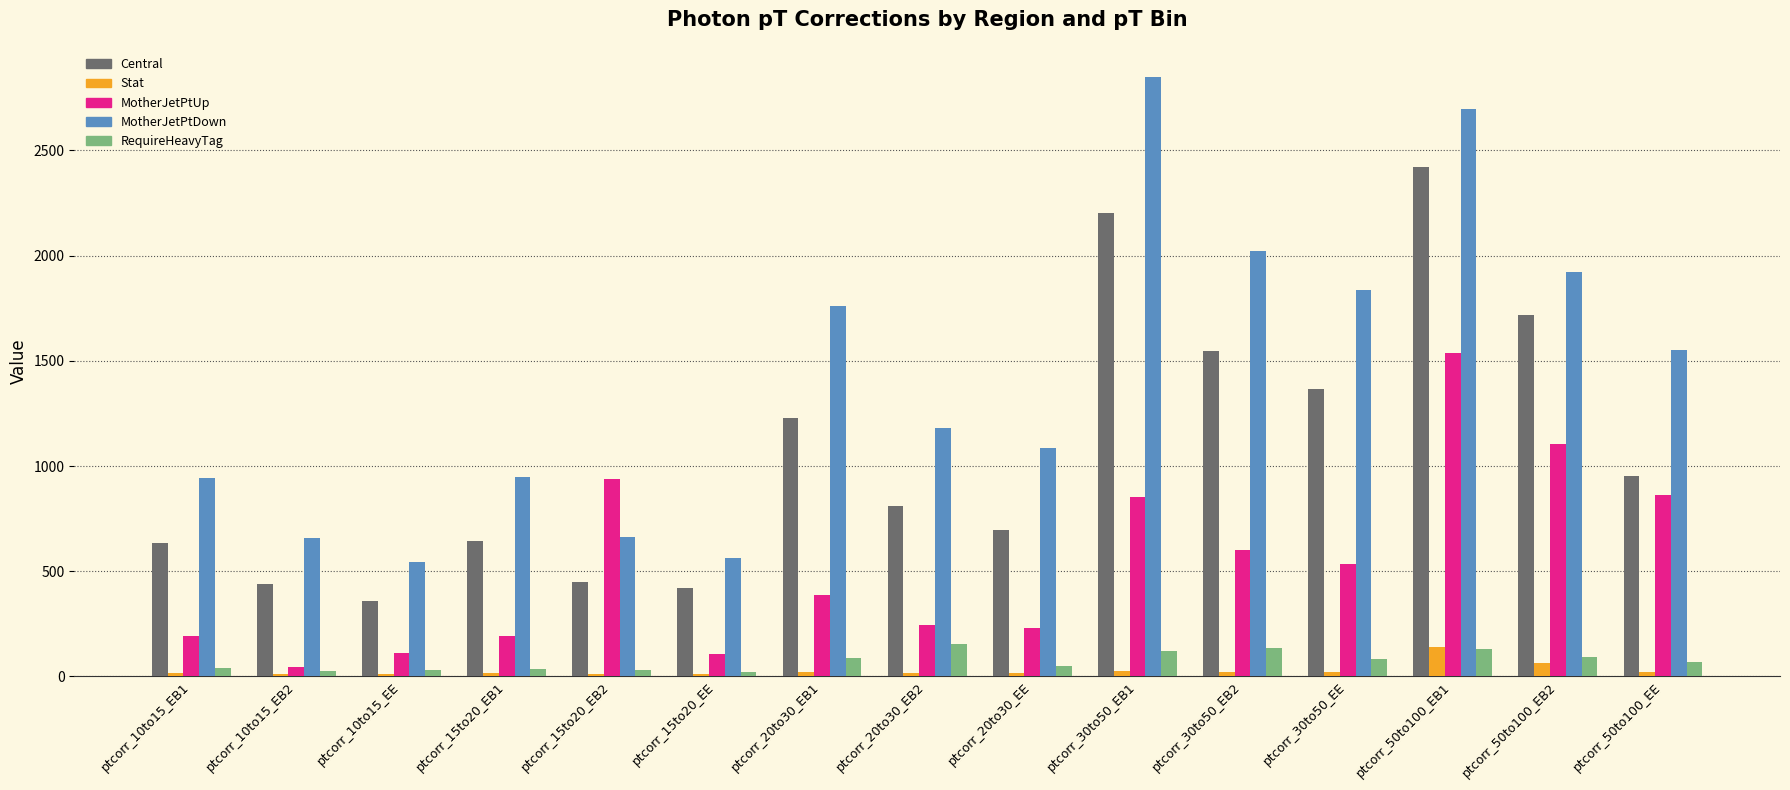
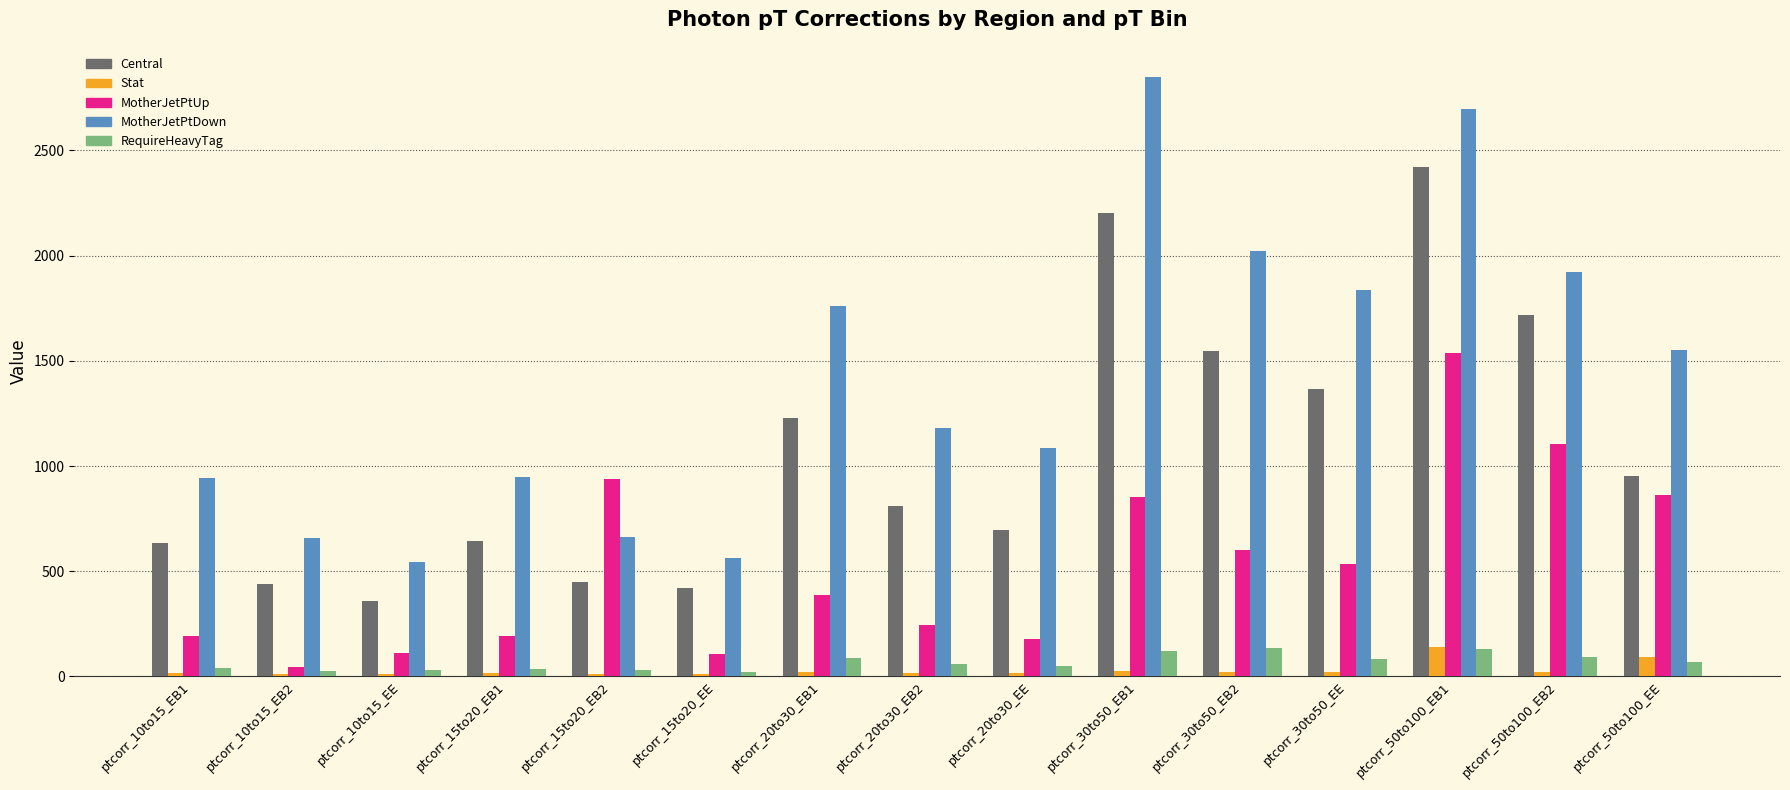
RequireHeavyTag, ptcorr_20to30_EB2: 150 -> 60
MotherJetPtUp, ptcorr_20to30_EE: 230 -> 180
Stat, ptcorr_50to100_EB2: 60 -> 20
Stat, ptcorr_50to100_EE: 20 -> 90
